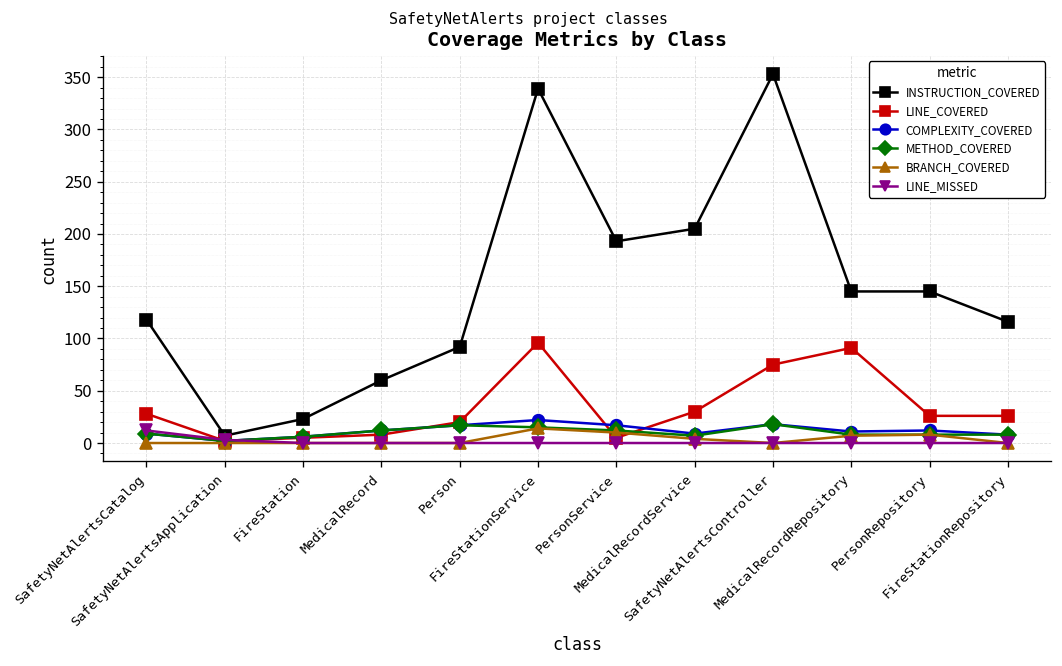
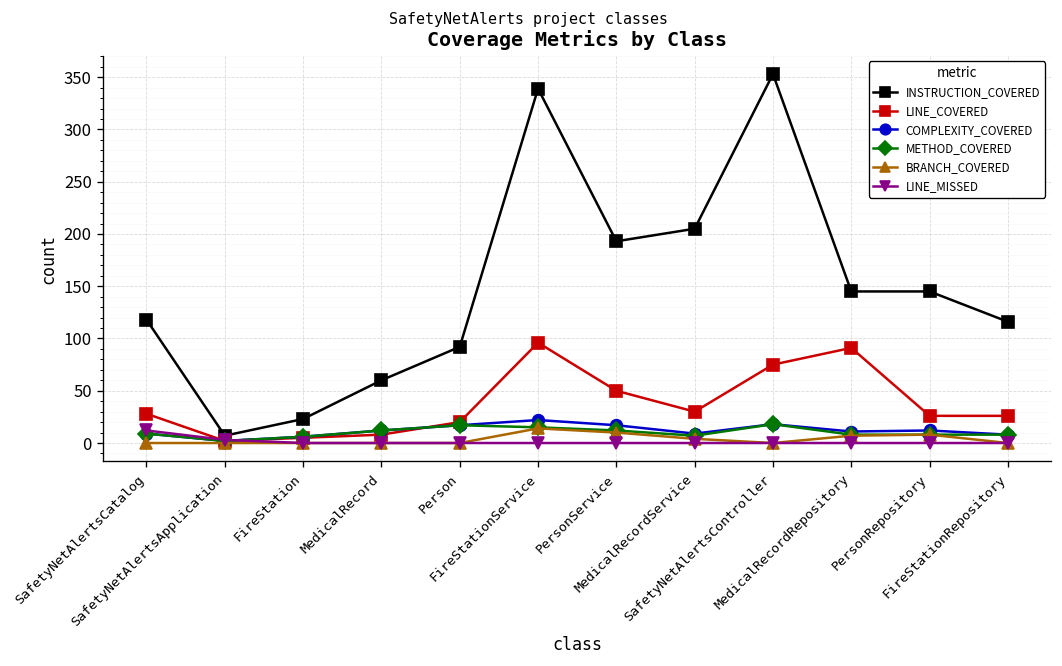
LINE_COVERED, PersonService: 10 -> 50
